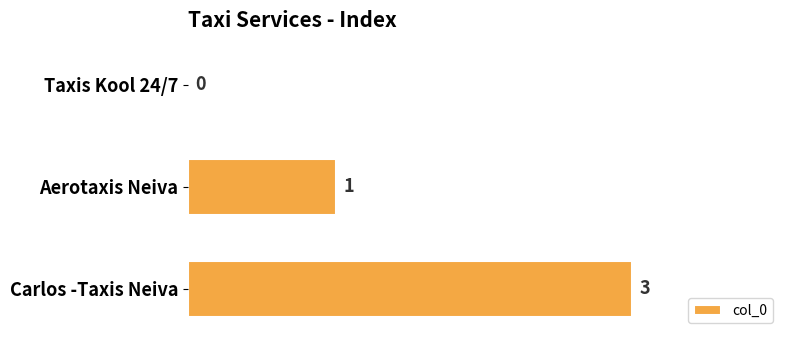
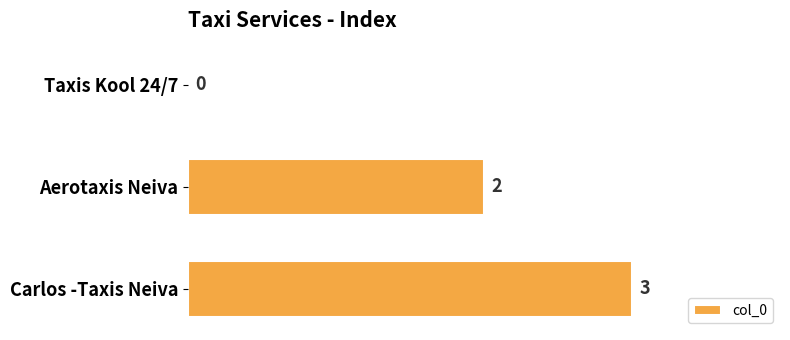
Aerotaxis Neiva: 1 -> 2
